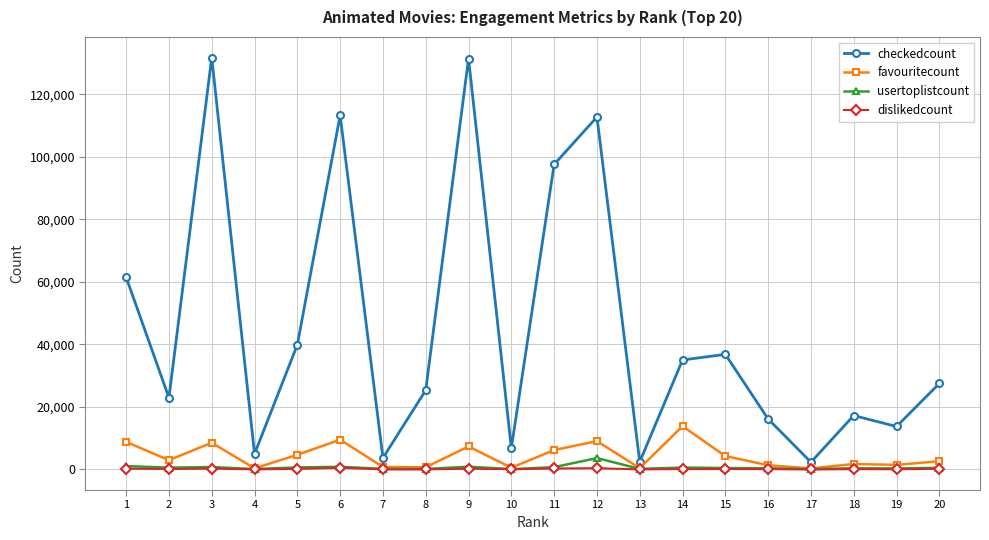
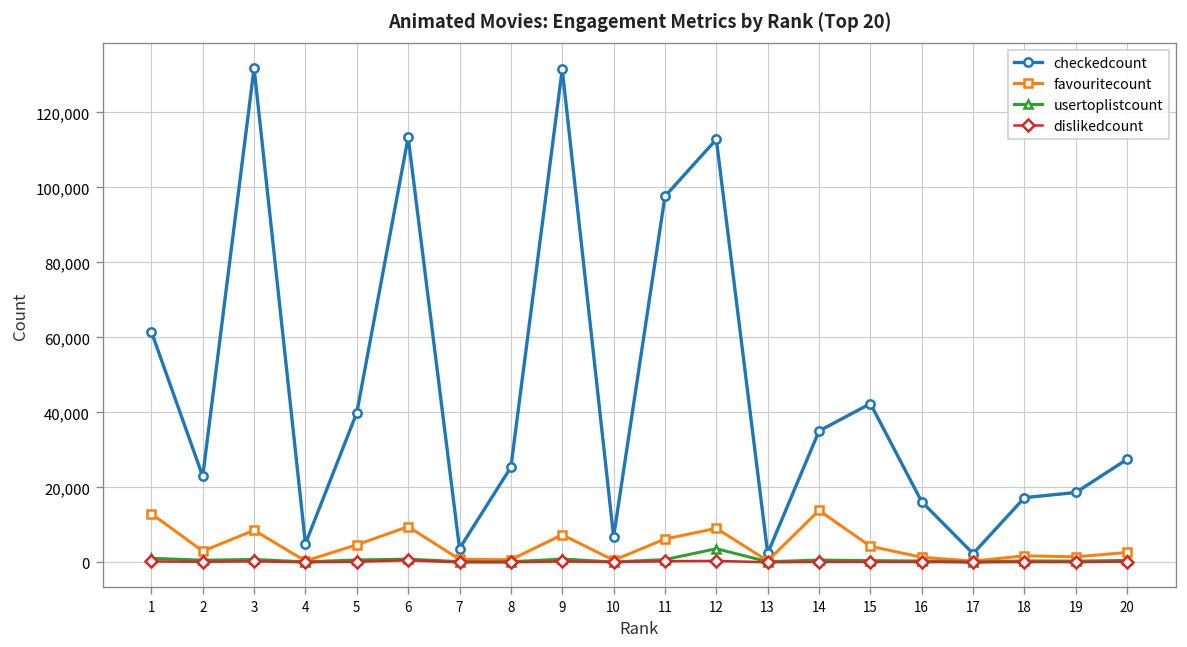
favouritecount, 1: 9,000 -> 13,000
checkedcount, 15: 37,000 -> 42,000
checkedcount, 19: 14,000 -> 19,000
